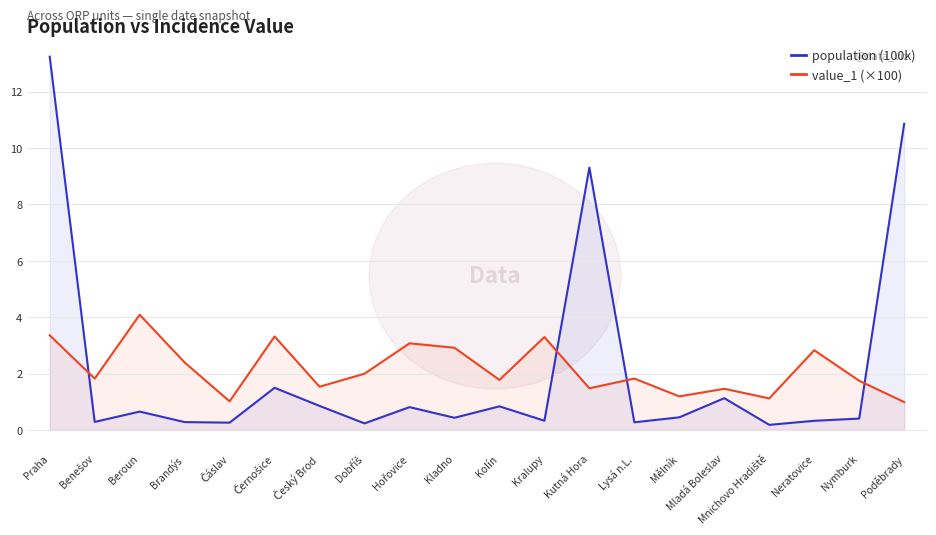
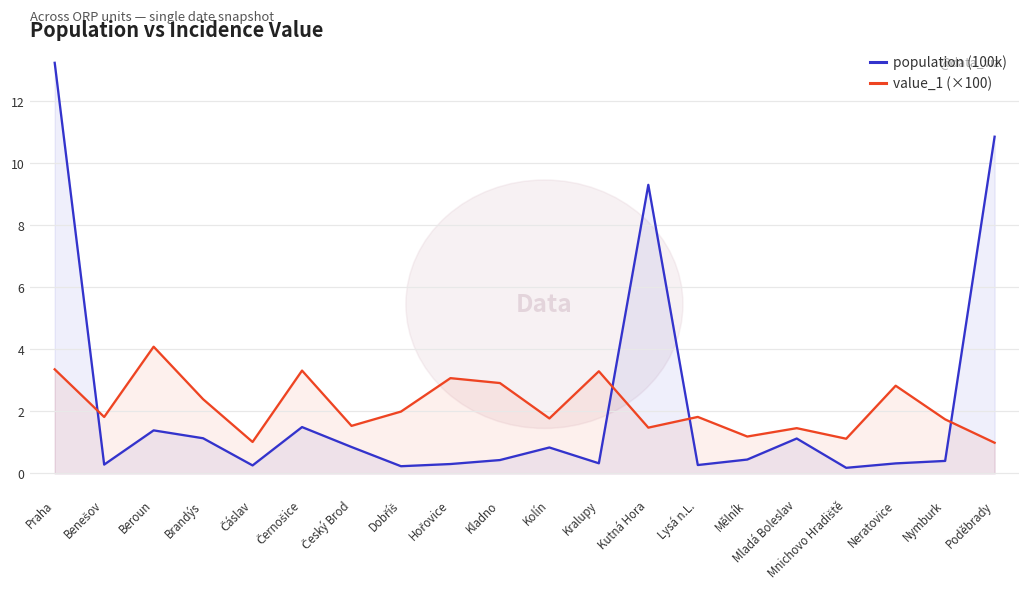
population (100k), Beroun: 0.6 -> 1.4
population (100k), Brandýs: 0.3 -> 1.1
population (100k), Hořovice: 0.8 -> 0.3
